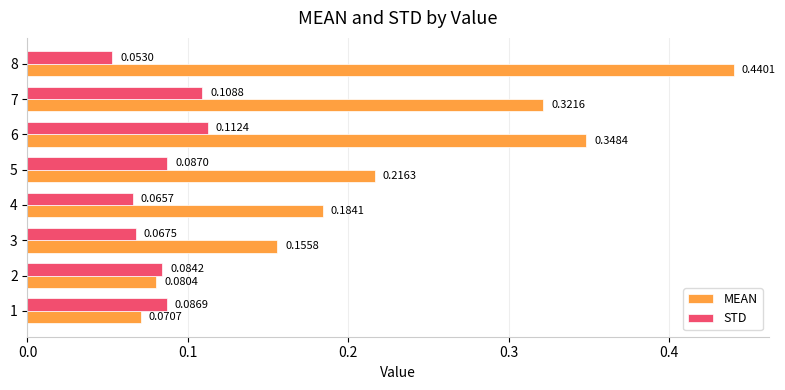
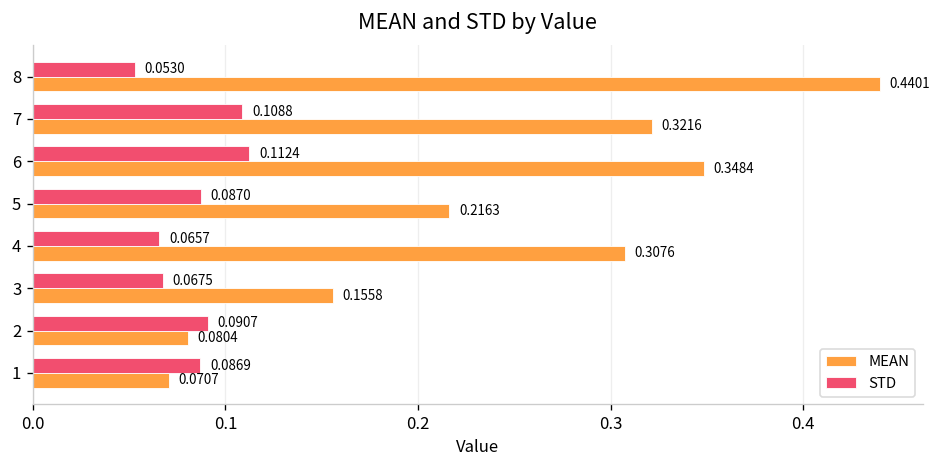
MEAN, 4: 0.1841 -> 0.3076
STD, 2: 0.0842 -> 0.0907
